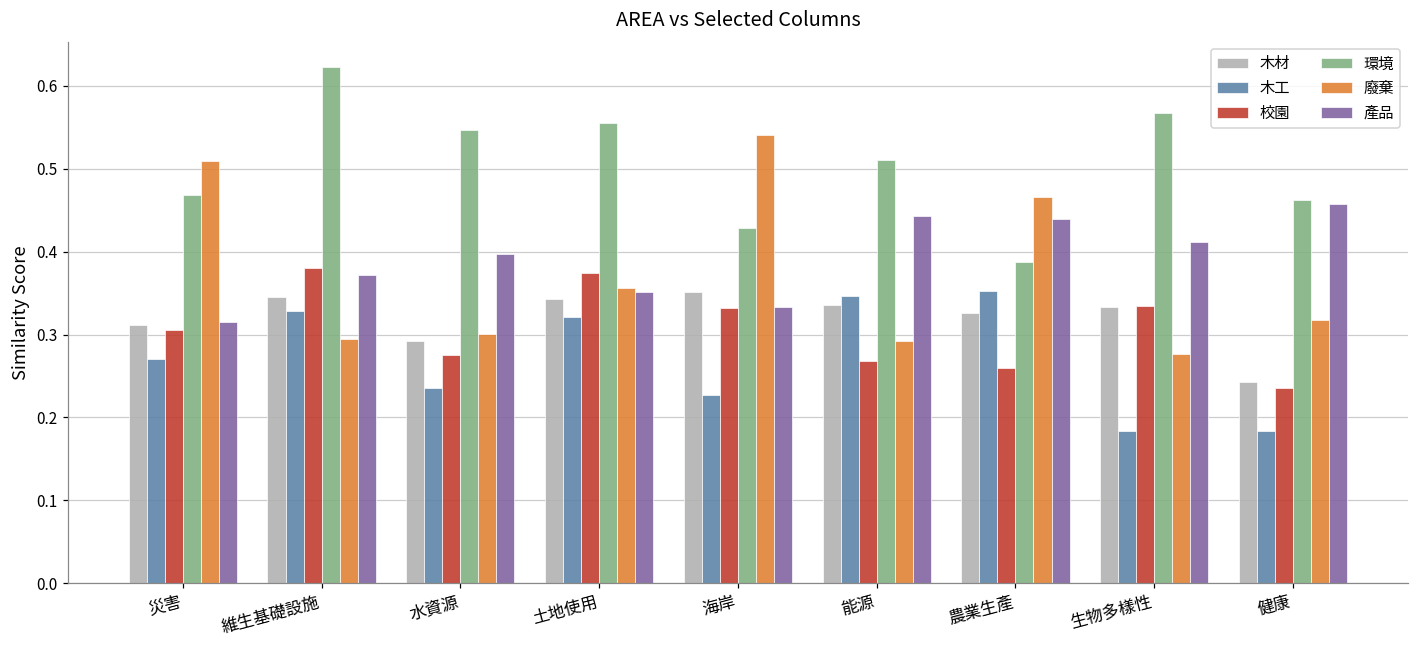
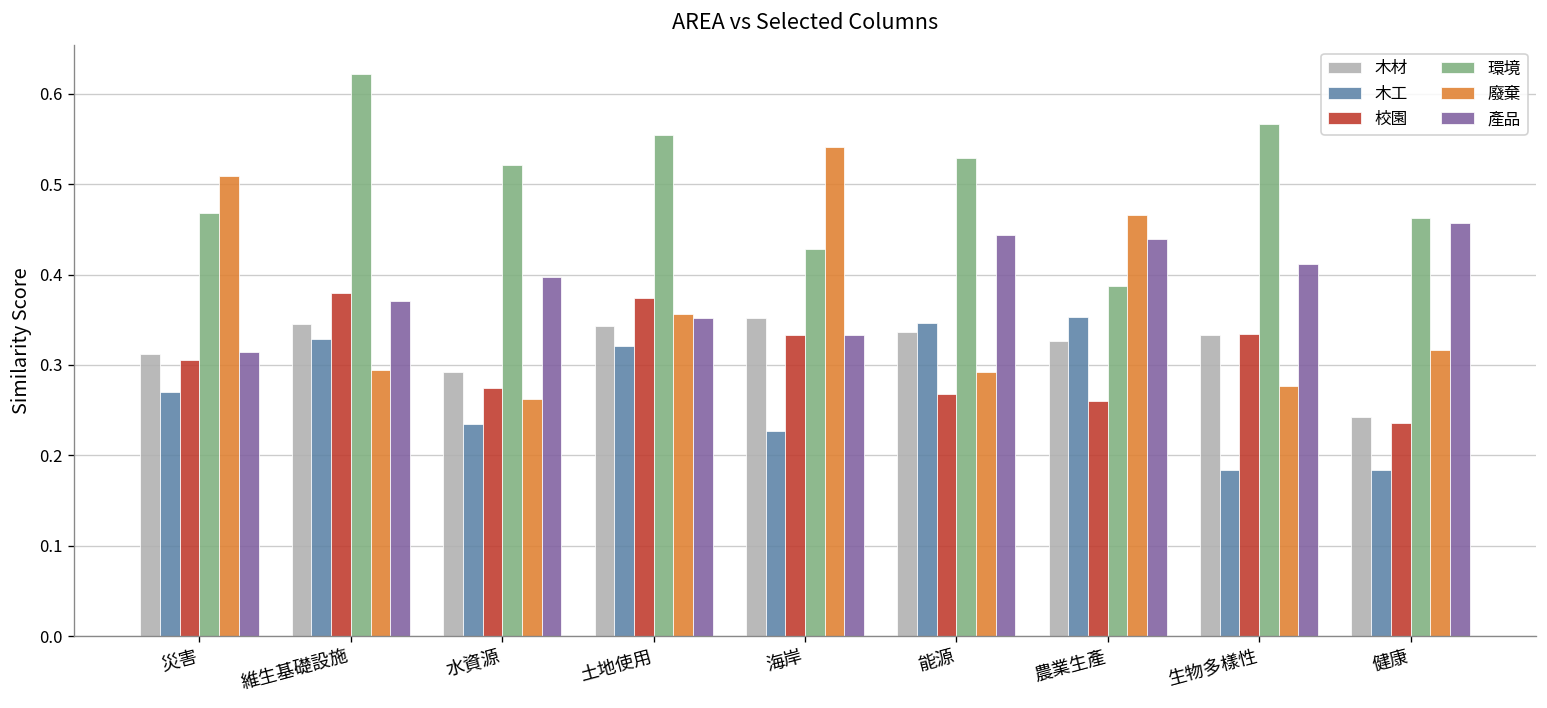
環境, 水資源: 0.55 -> 0.52
廢棄, 水資源: 0.30 -> 0.26
環境, 能源: 0.51 -> 0.53
